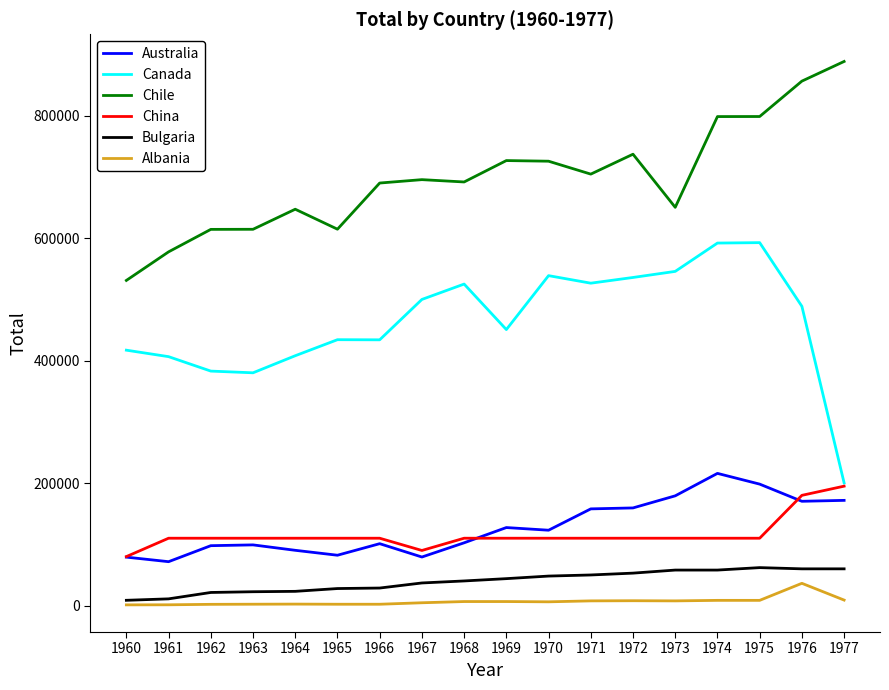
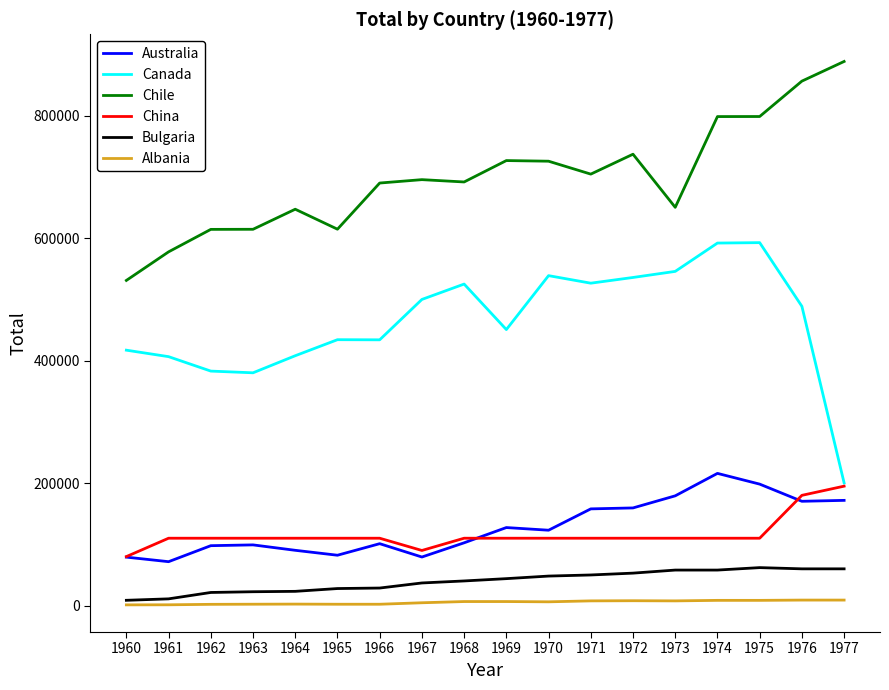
Albania, 1976: 40000 -> 10000
